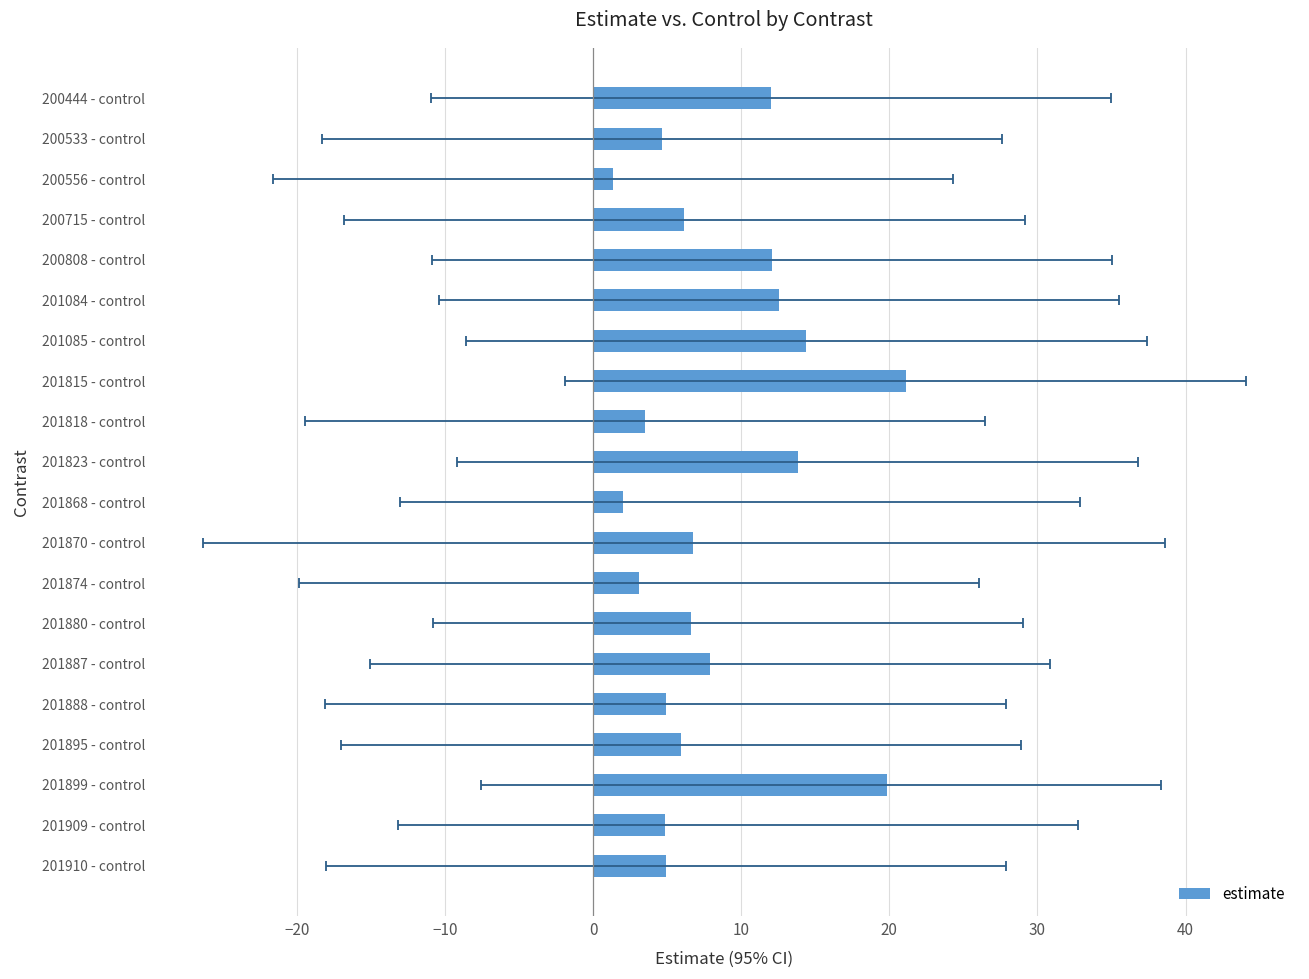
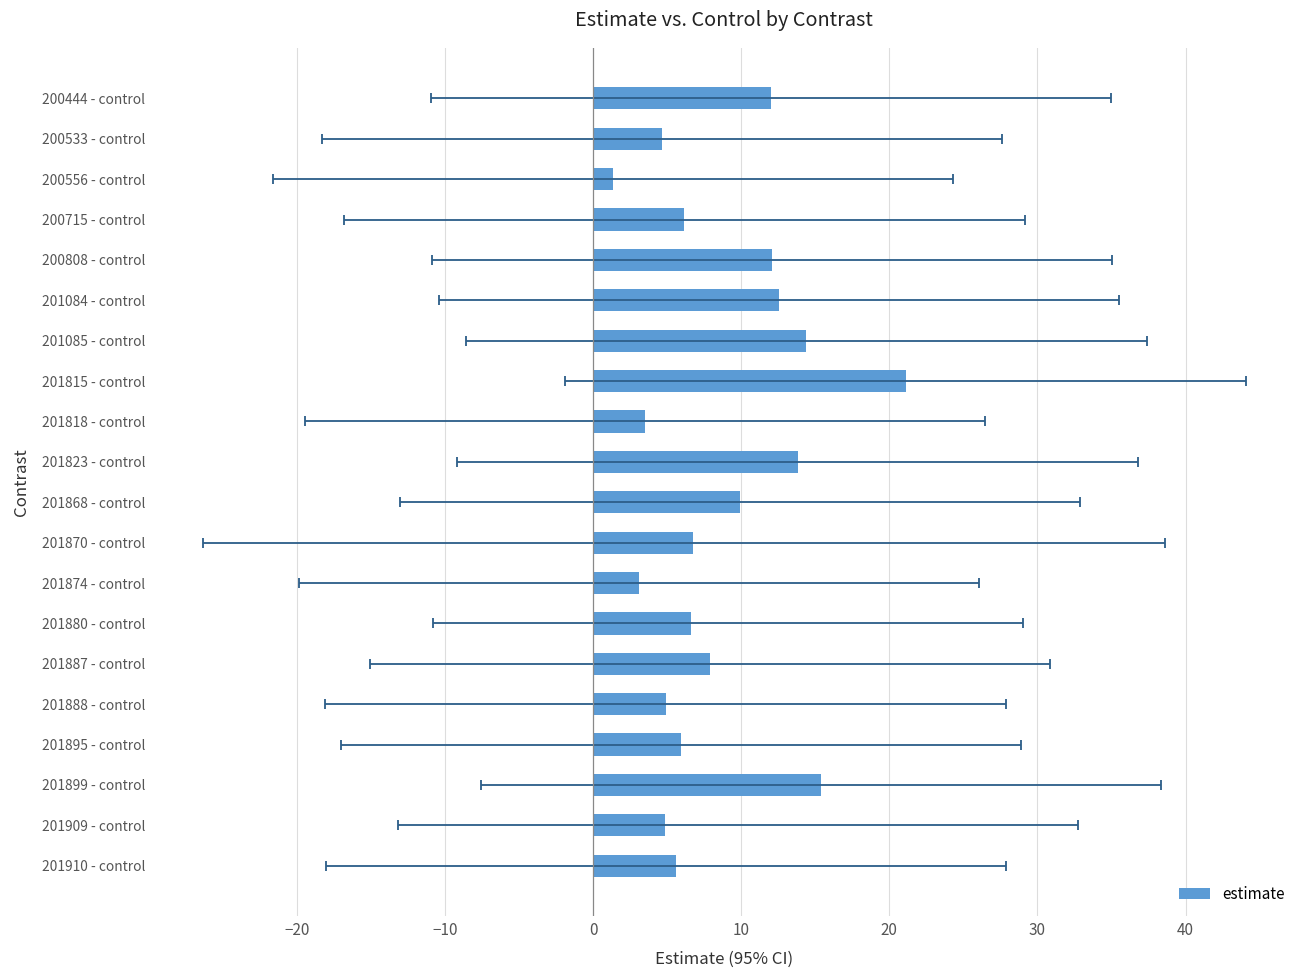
estimate, 201868 - control: 2.0 -> 9.9
estimate, 201899 - control: 19.9 -> 15.4
estimate, 201910 - control: 4.9 -> 5.6
